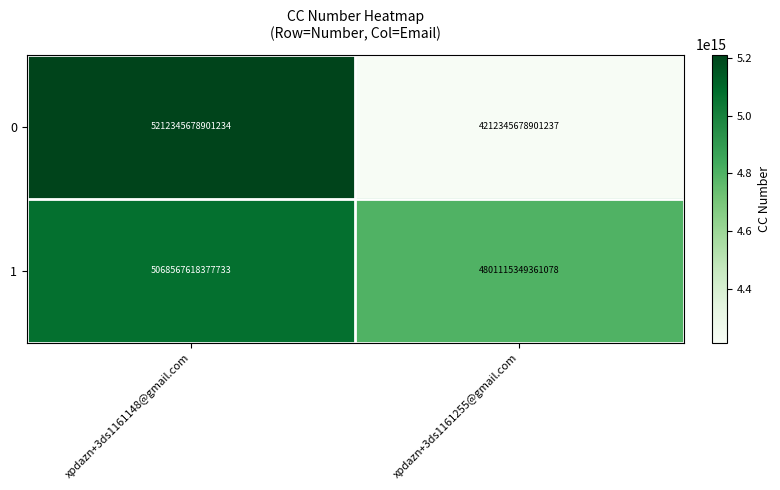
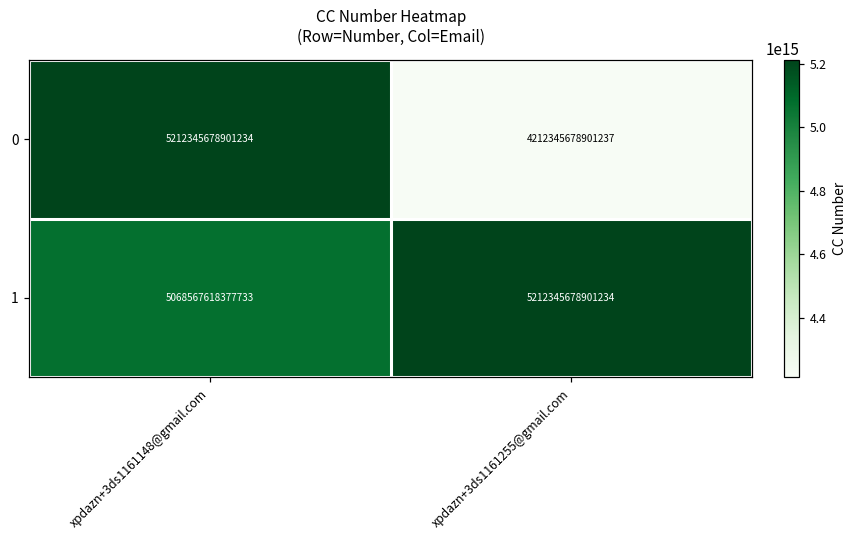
1, xpdazn+3ds1161255@gmail.com: 4801115349361078 -> 5212345678901234
